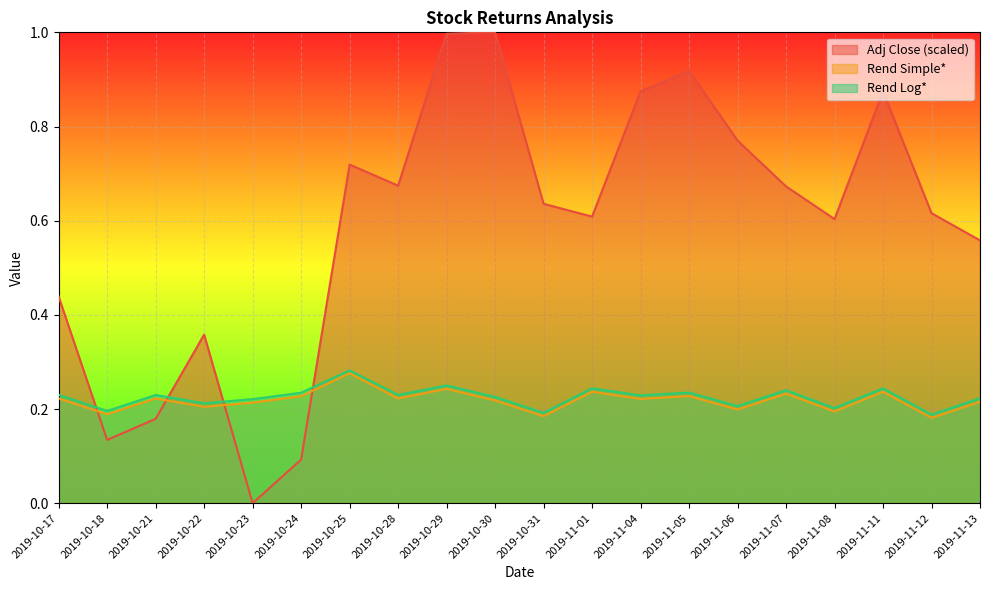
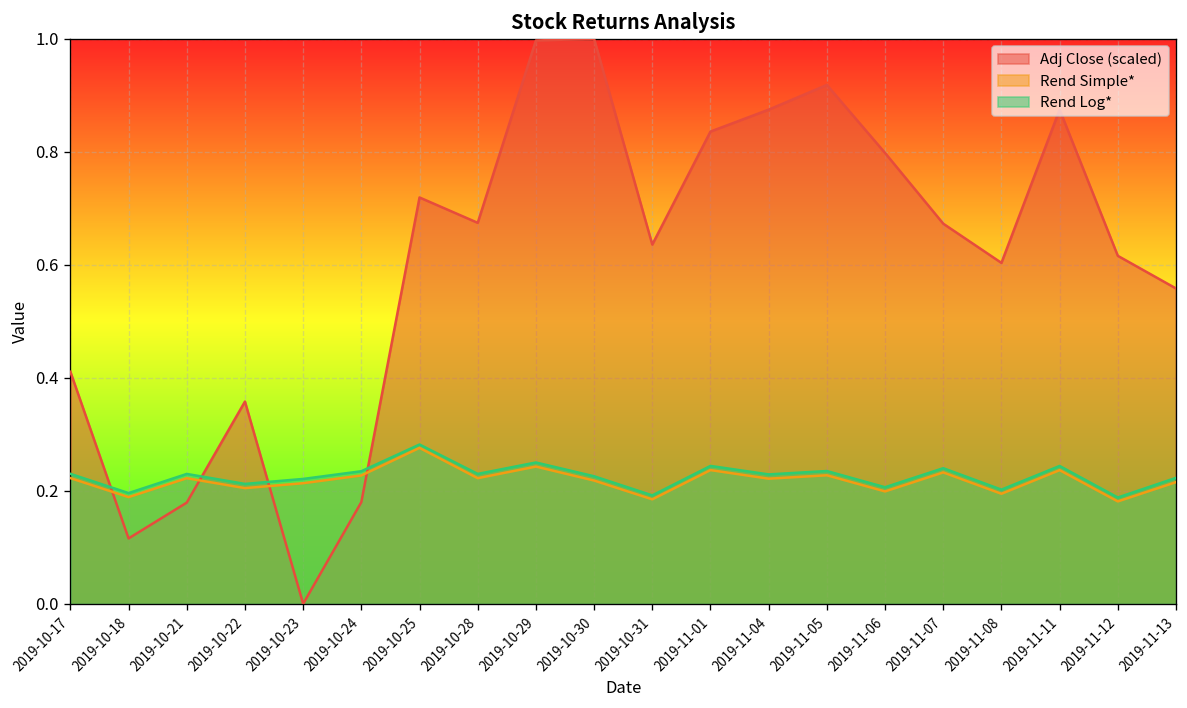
Adj Close (scaled), 2019-10-17: 0.44 -> 0.41
Adj Close (scaled), 2019-10-18: 0.13 -> 0.12
Adj Close (scaled), 2019-10-24: 0.09 -> 0.18
Adj Close (scaled), 2019-11-01: 0.61 -> 0.84
Adj Close (scaled), 2019-11-06: 0.77 -> 0.80
